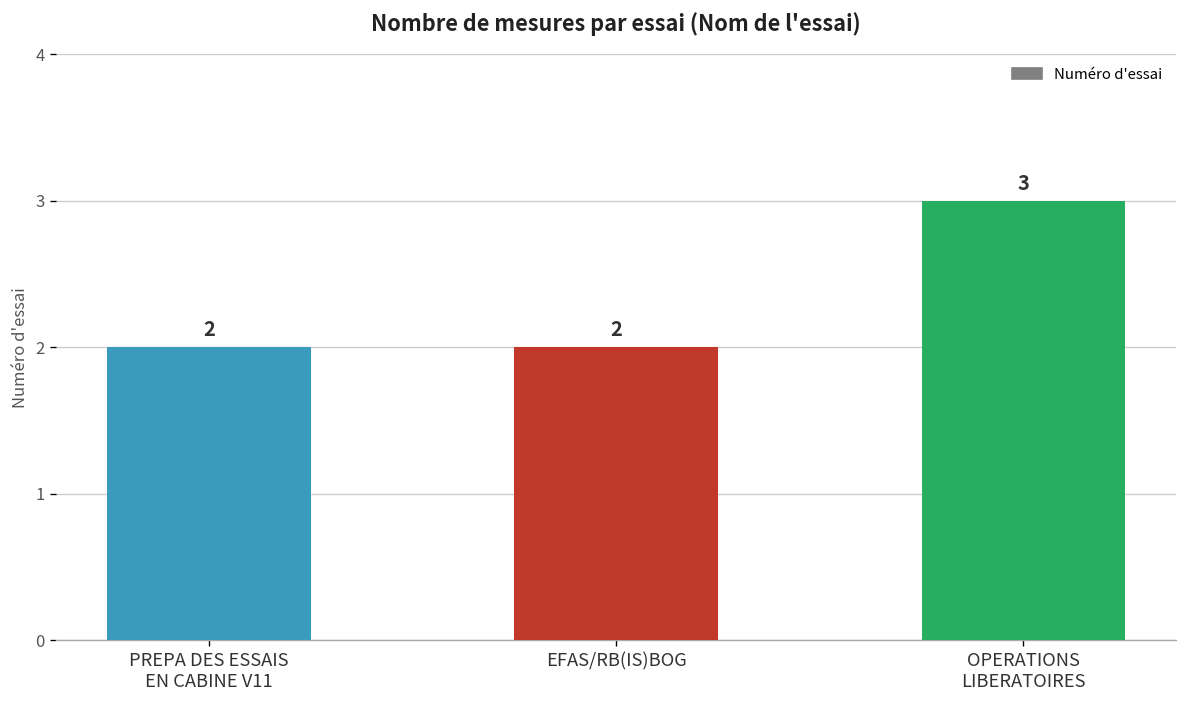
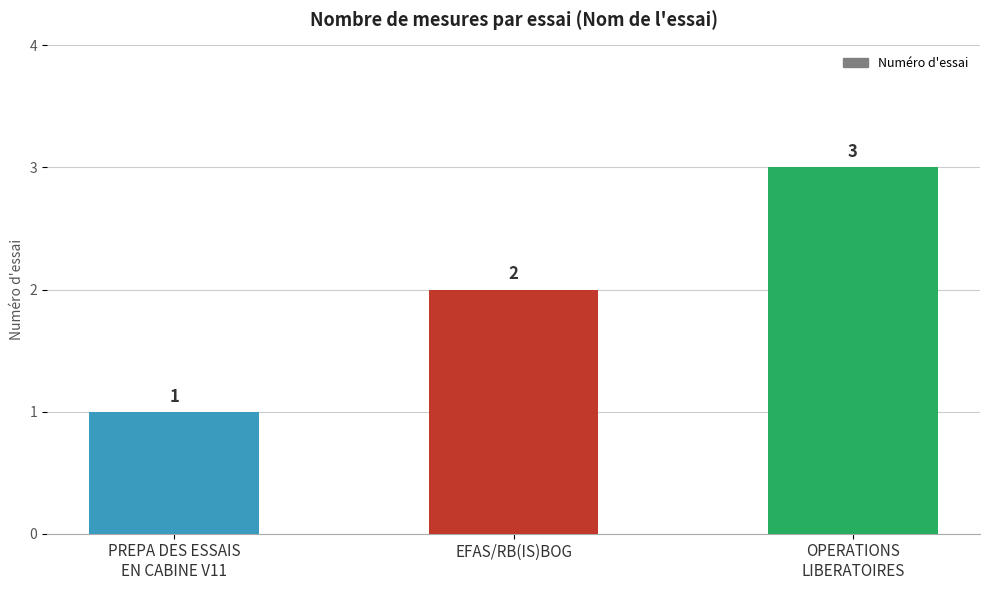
PREPA DES ESSAIS EN CABINE V11: 2 -> 1
